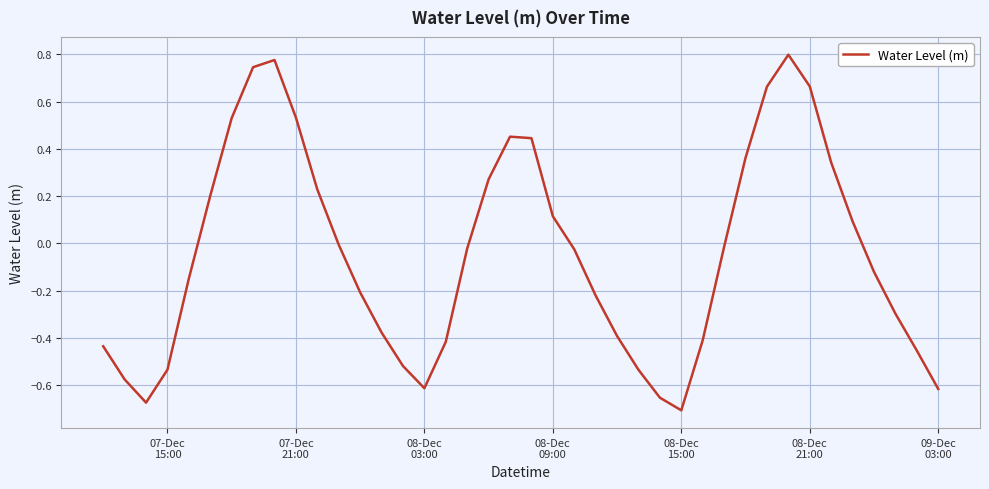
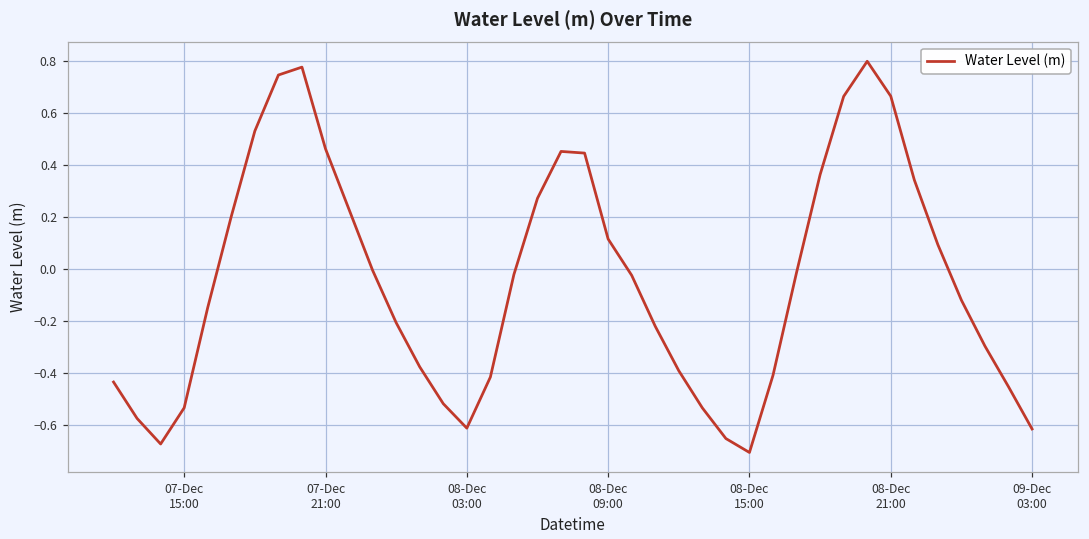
07-Dec 21:00: 0.53 -> 0.46
